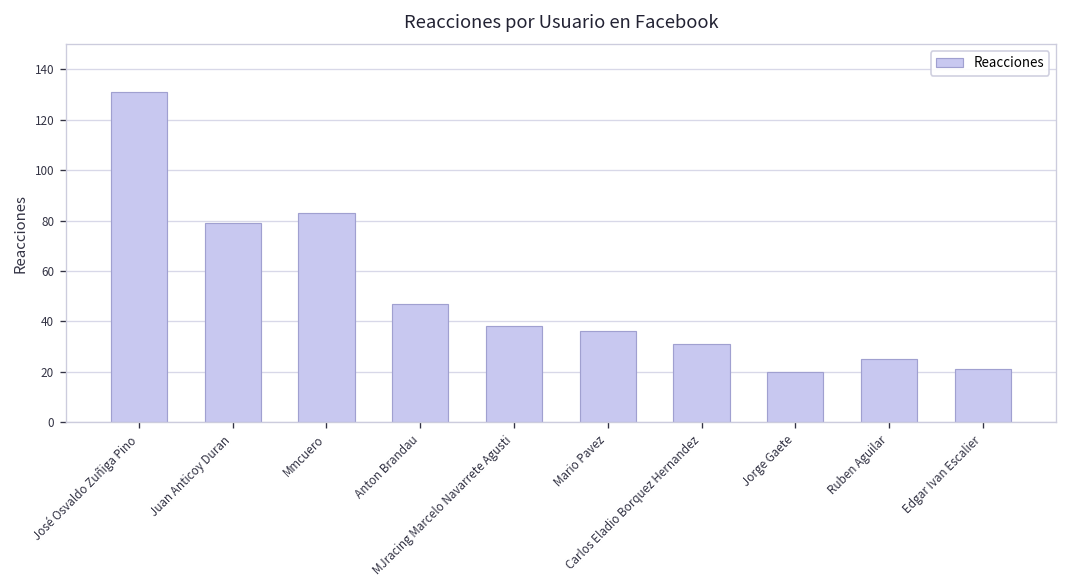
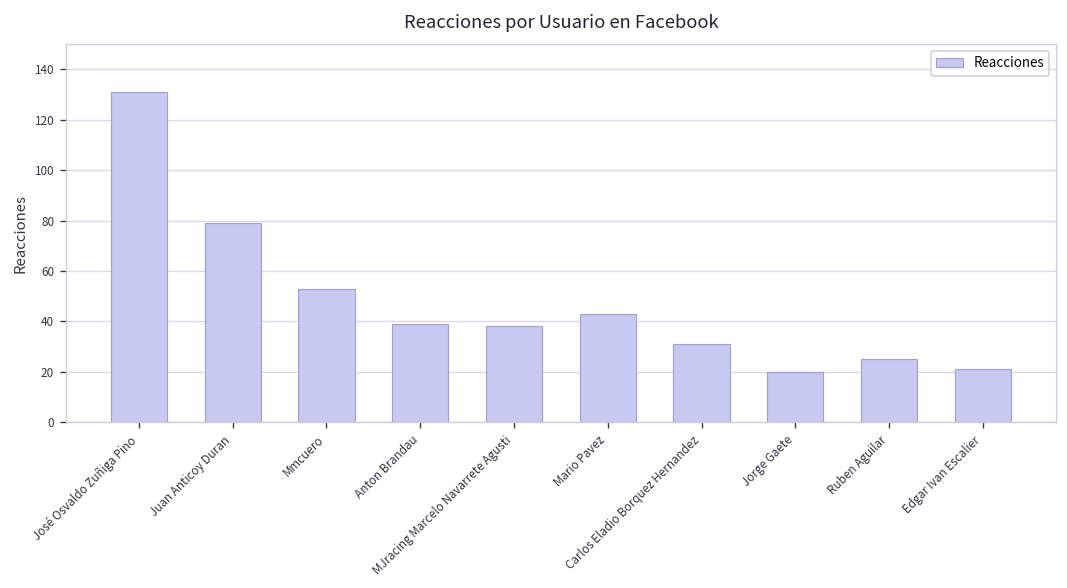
Mmcuero: 83 -> 53
Anton Brandau: 47 -> 39
Mario Pavez: 36 -> 43
